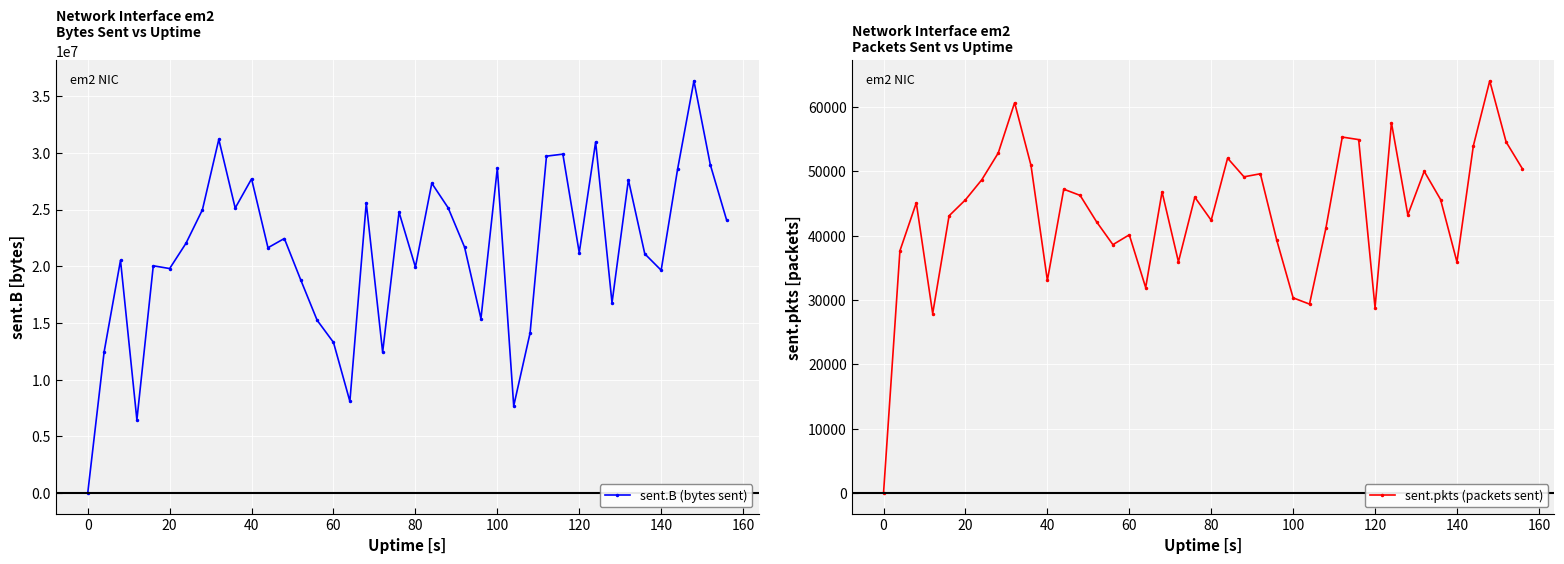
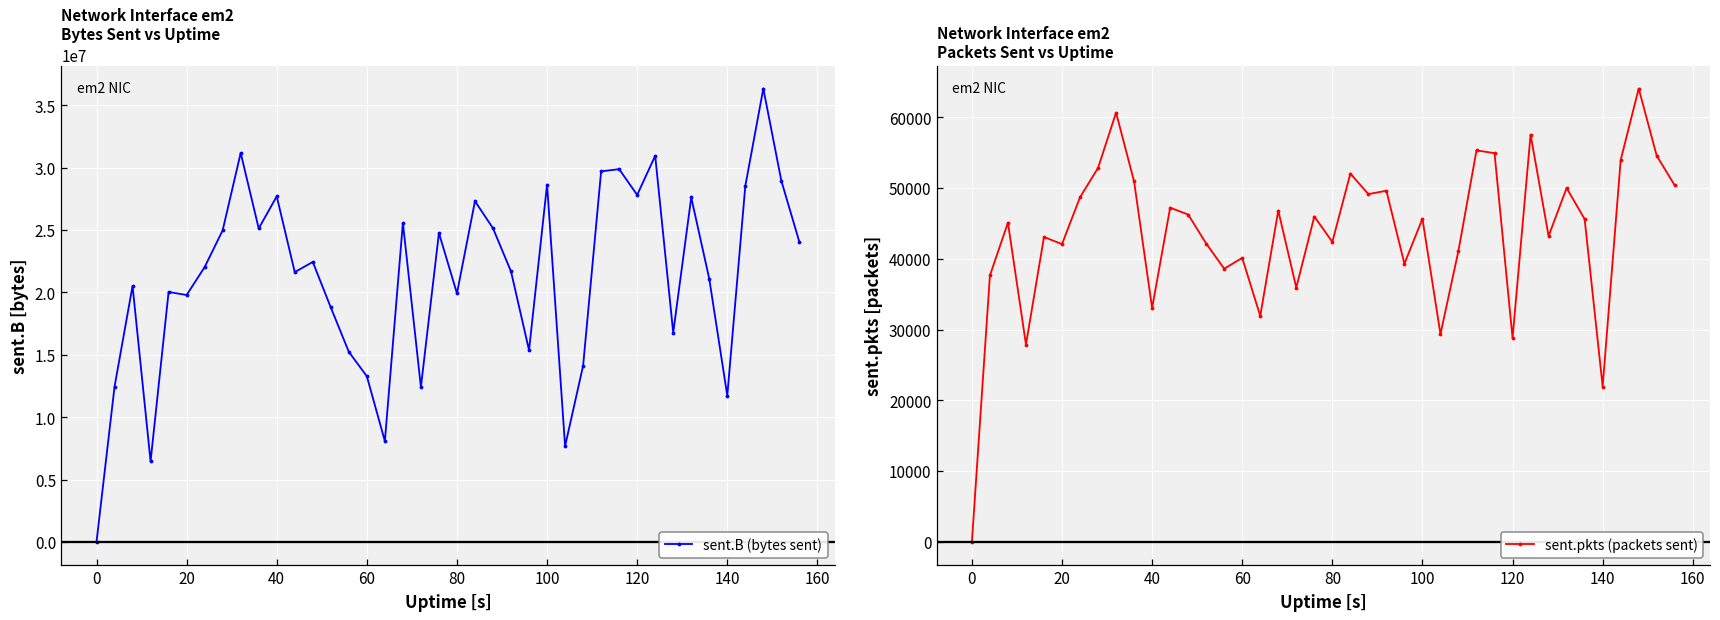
Network Interface em2 Bytes Sent vs Uptime, 120: 21200000 -> 27800000
Network Interface em2 Bytes Sent vs Uptime, 140: 19600000 -> 11700000
Network Interface em2 Packets Sent vs Uptime, 20: 46000 -> 42000
Network Interface em2 Packets Sent vs Uptime, 100: 30000 -> 46000
Network Interface em2 Packets Sent vs Uptime, 140: 36000 -> 22000
